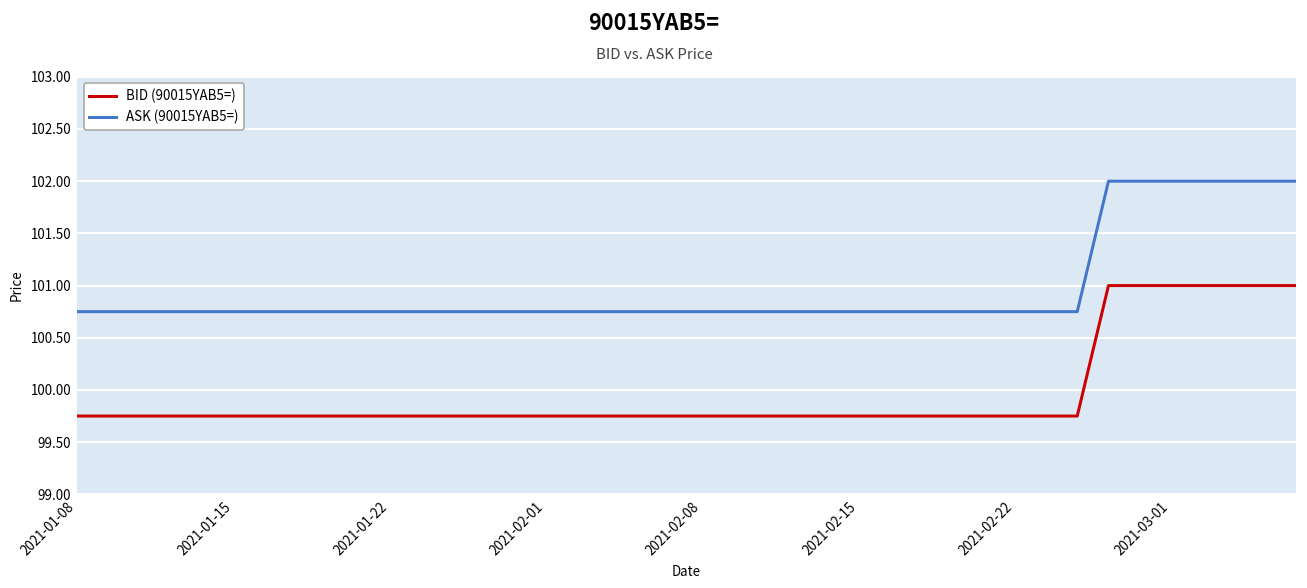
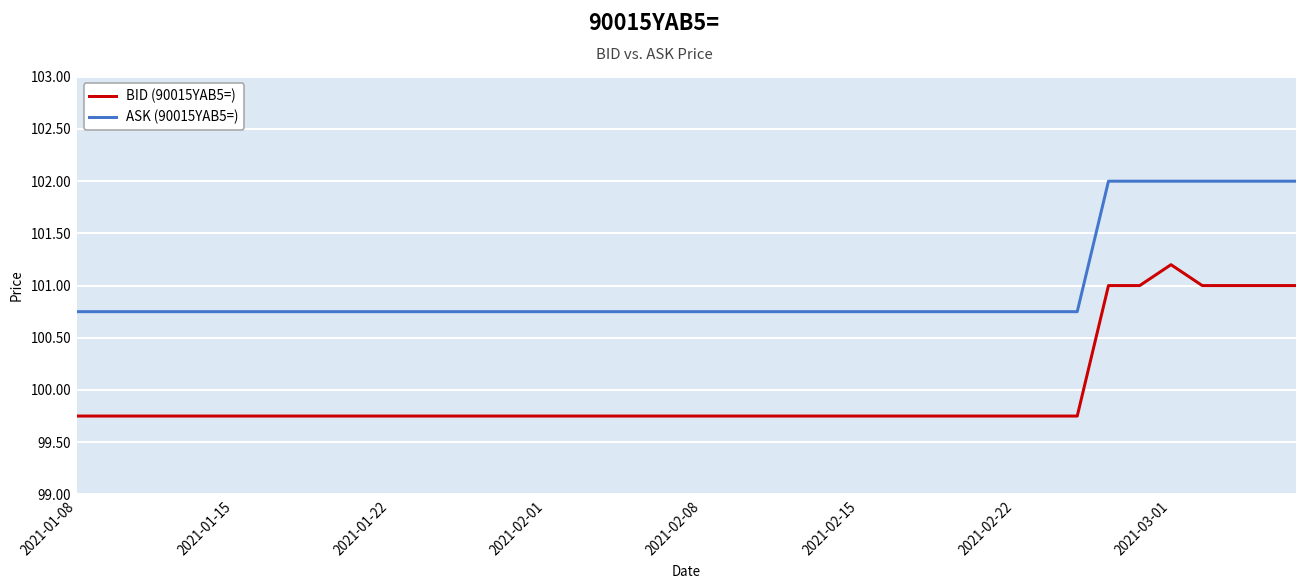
BID (90015YAB5=), 2021-03-01: 101.0 -> 101.2
